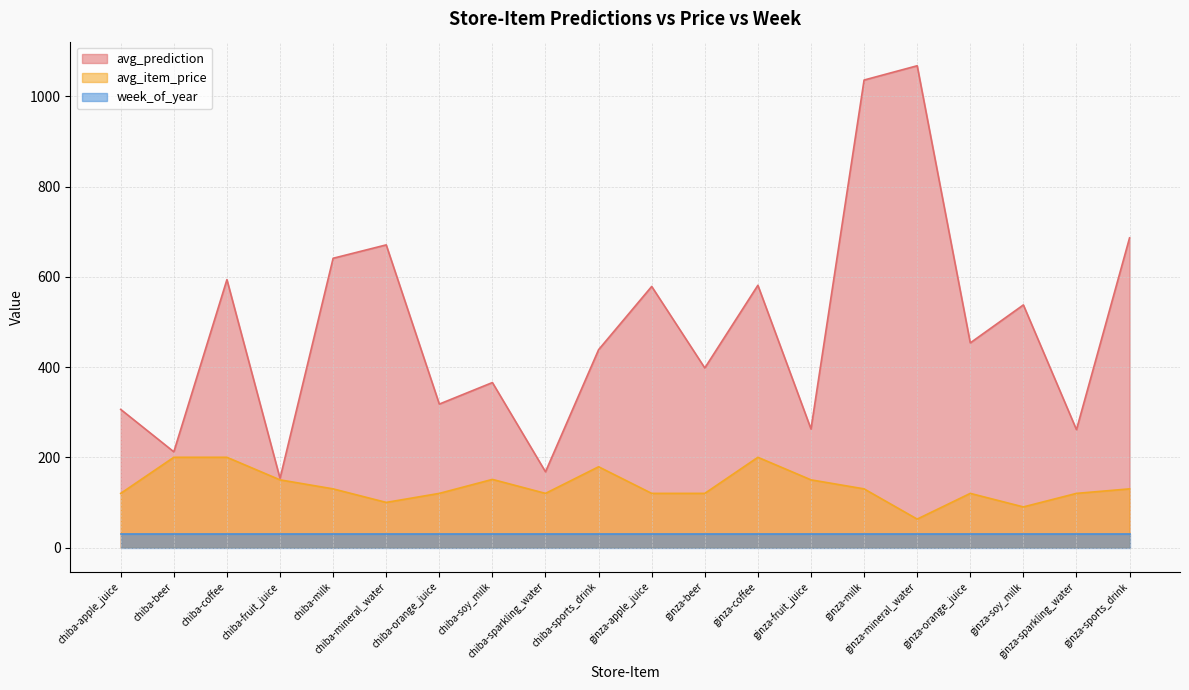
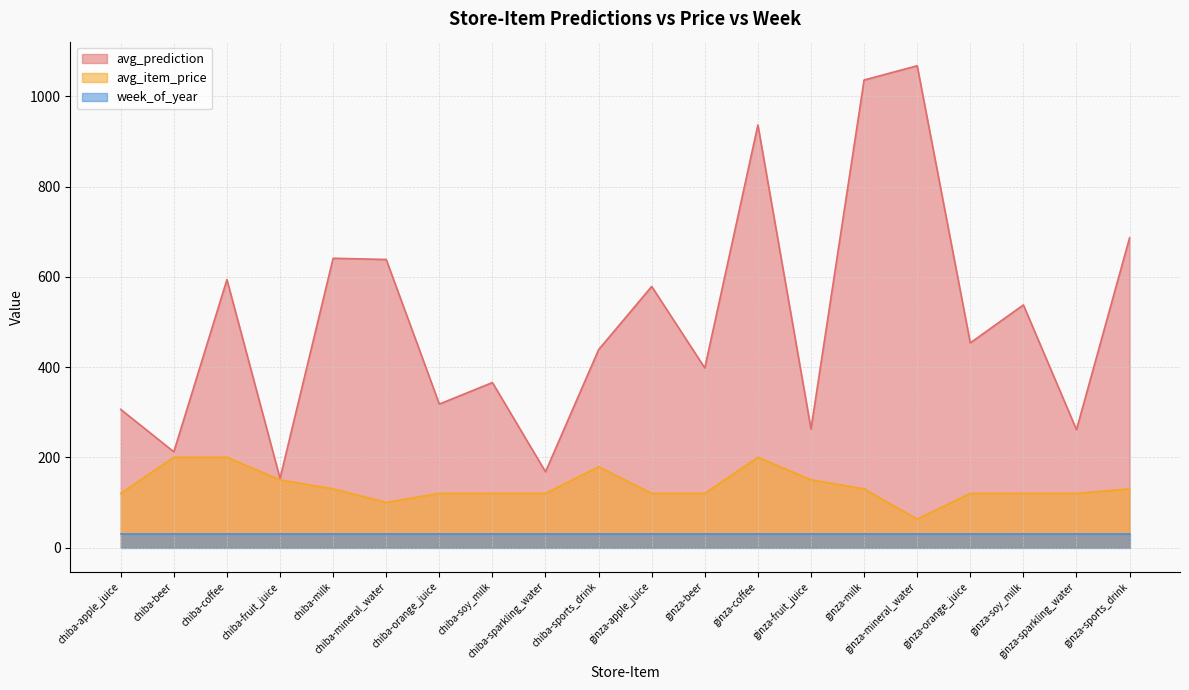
avg_prediction, chiba-mineral_water: 670 -> 640
avg_item_price, chiba-soy_milk: 150 -> 120
avg_prediction, ginza-coffee: 580 -> 940
avg_item_price, ginza-soy_milk: 90 -> 120
